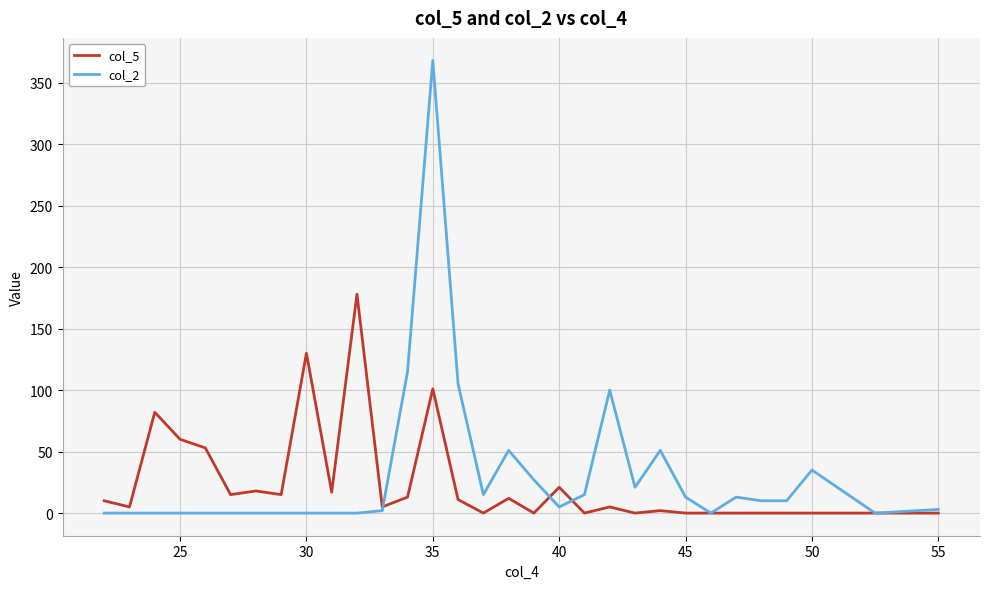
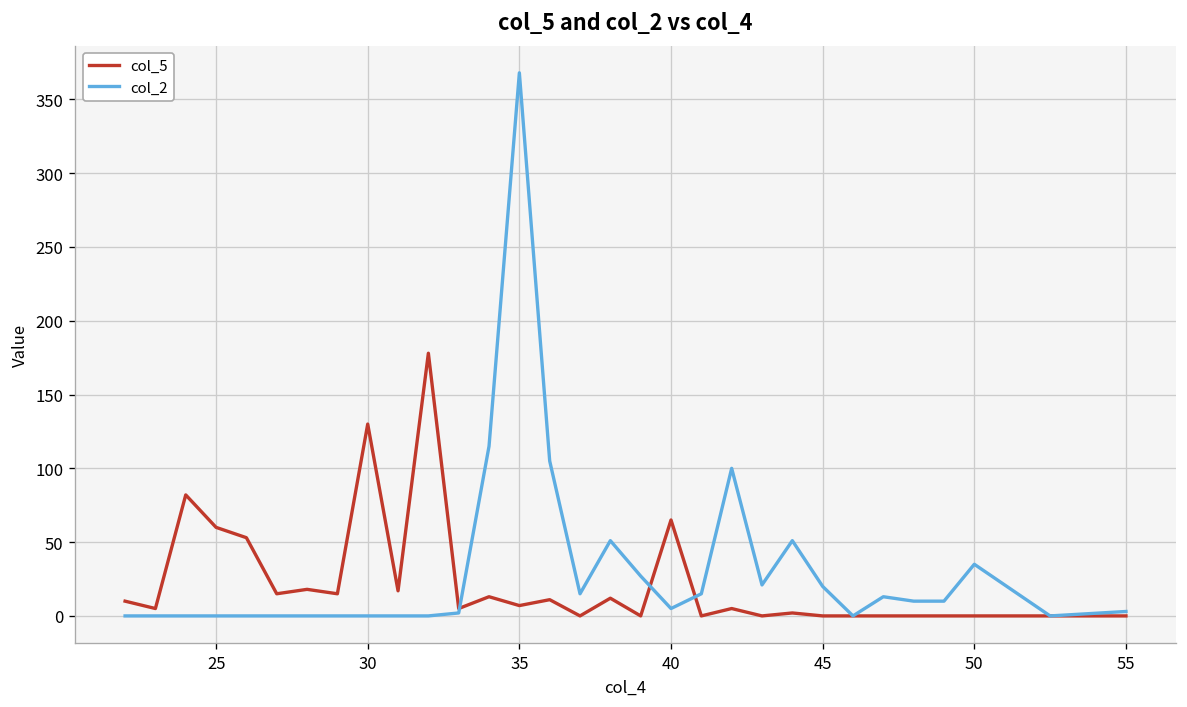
col_5, 35: 101 -> 7
col_5, 40: 21 -> 65
col_2, 45: 13 -> 20
